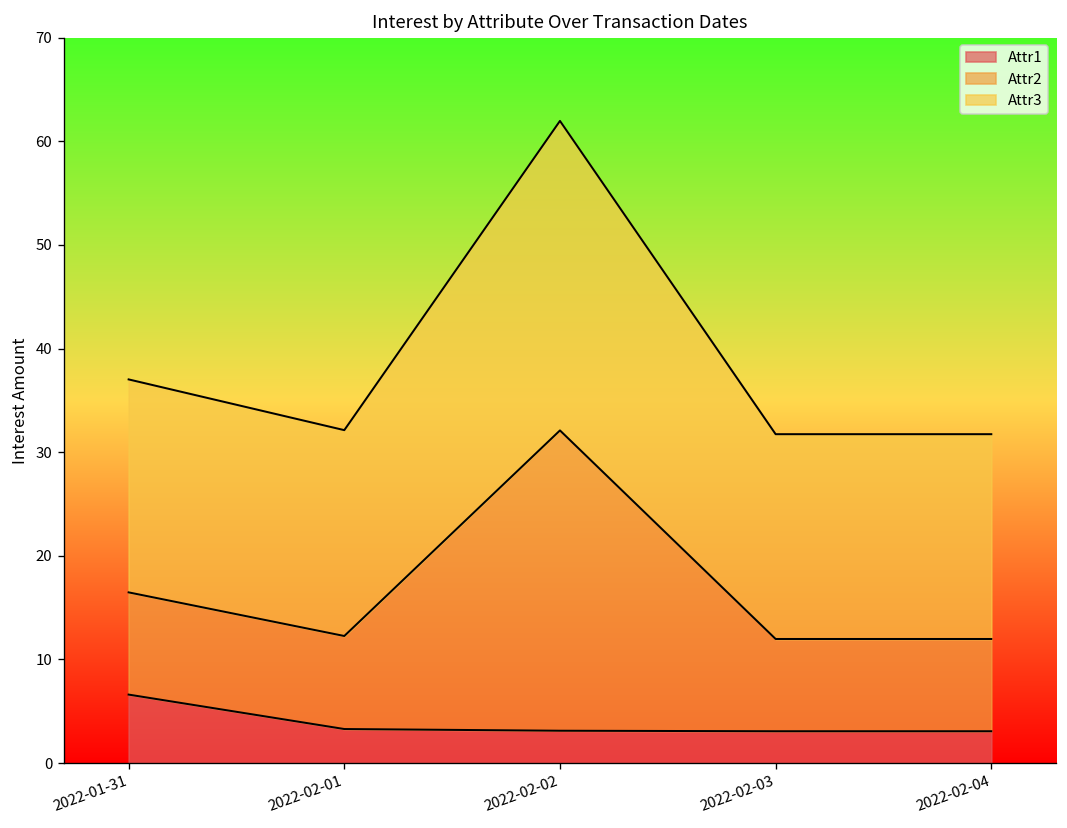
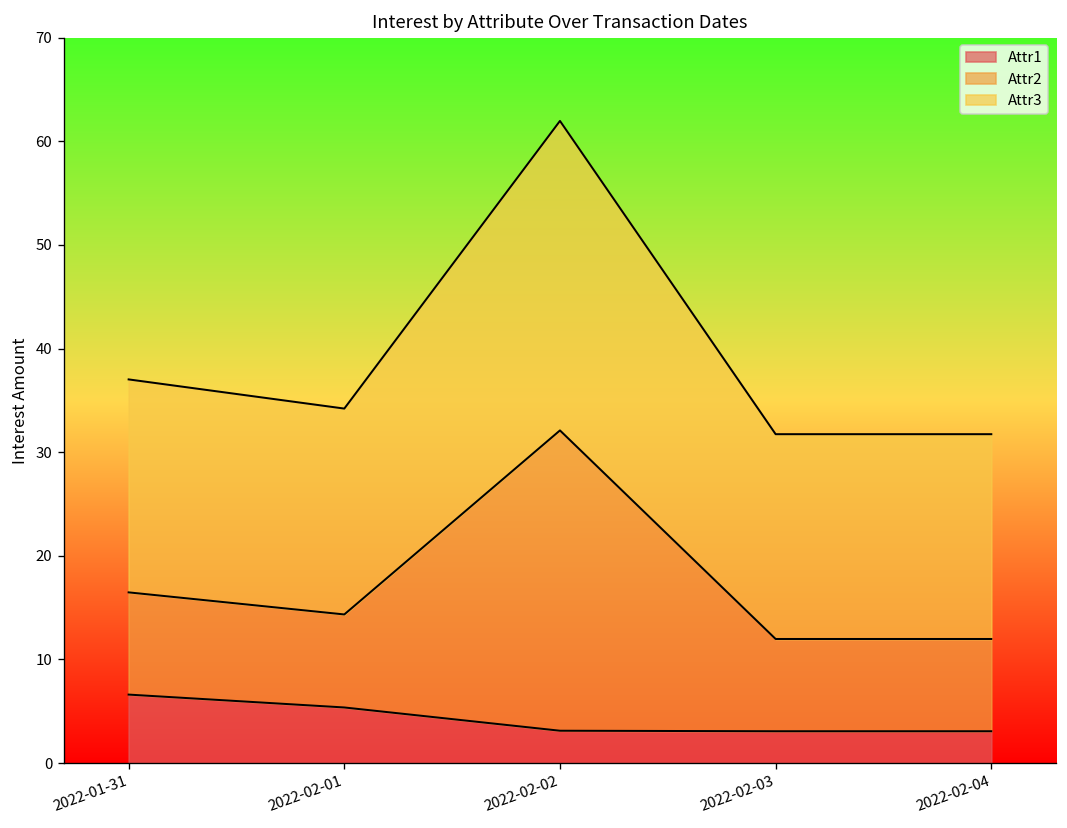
Attr1, 2022-02-01: 3 -> 5
